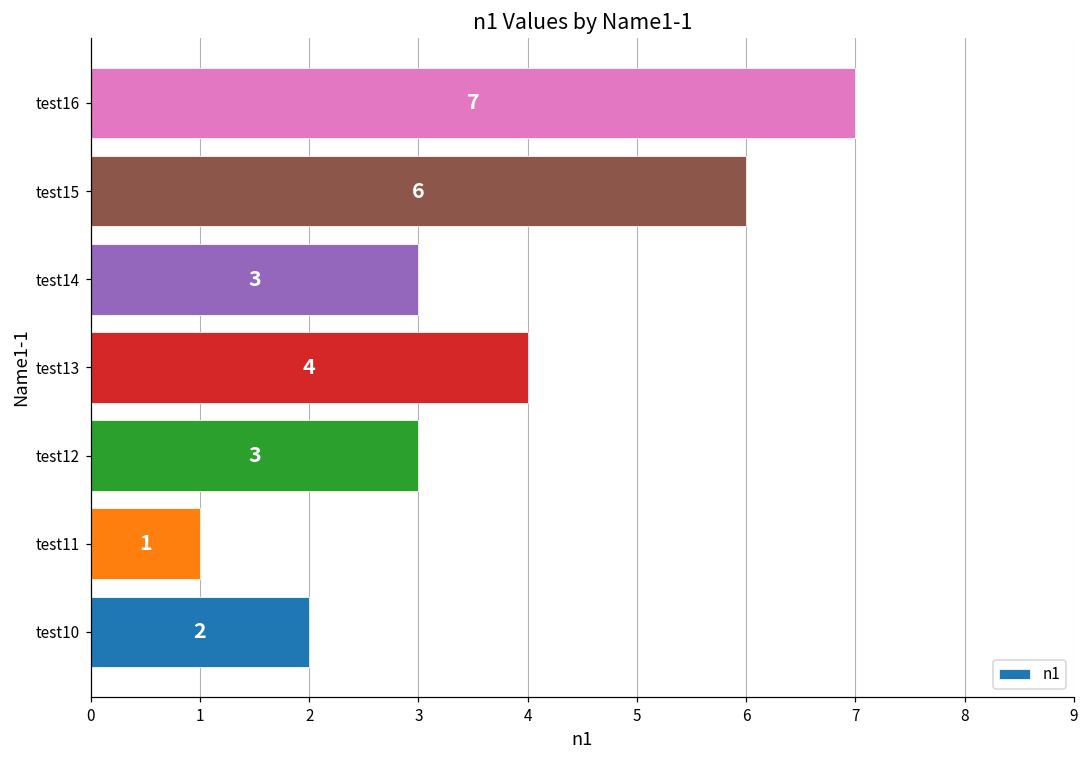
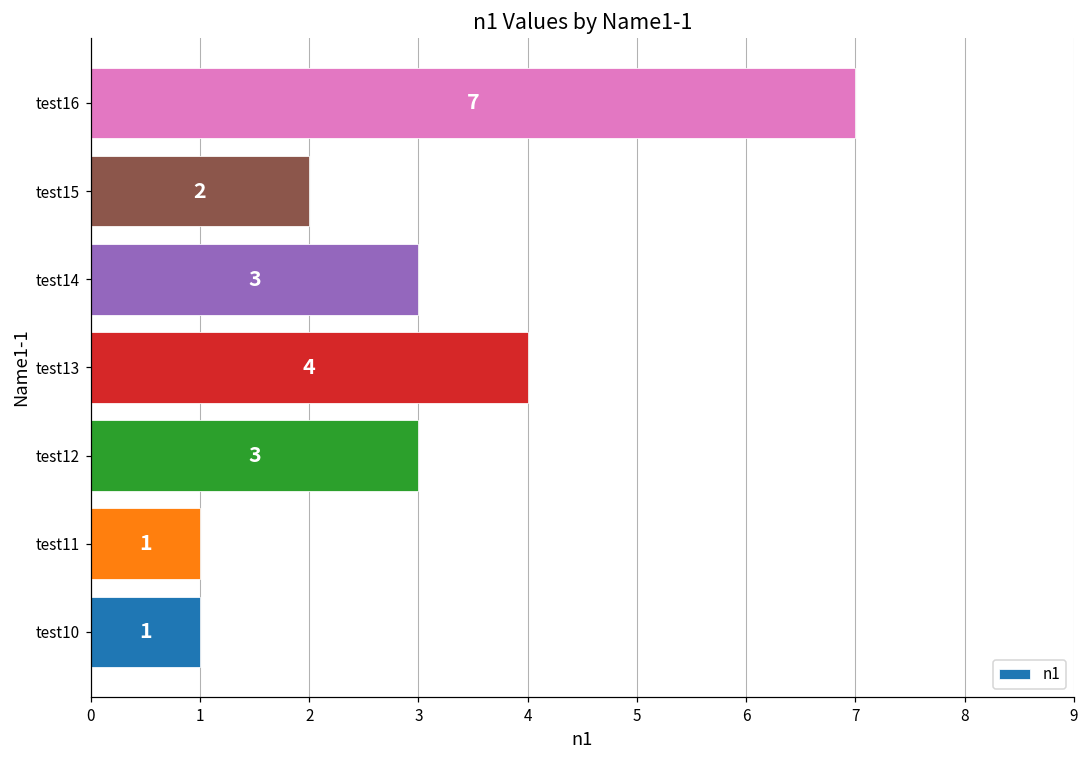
test15: 6 -> 2
test10: 2 -> 1
